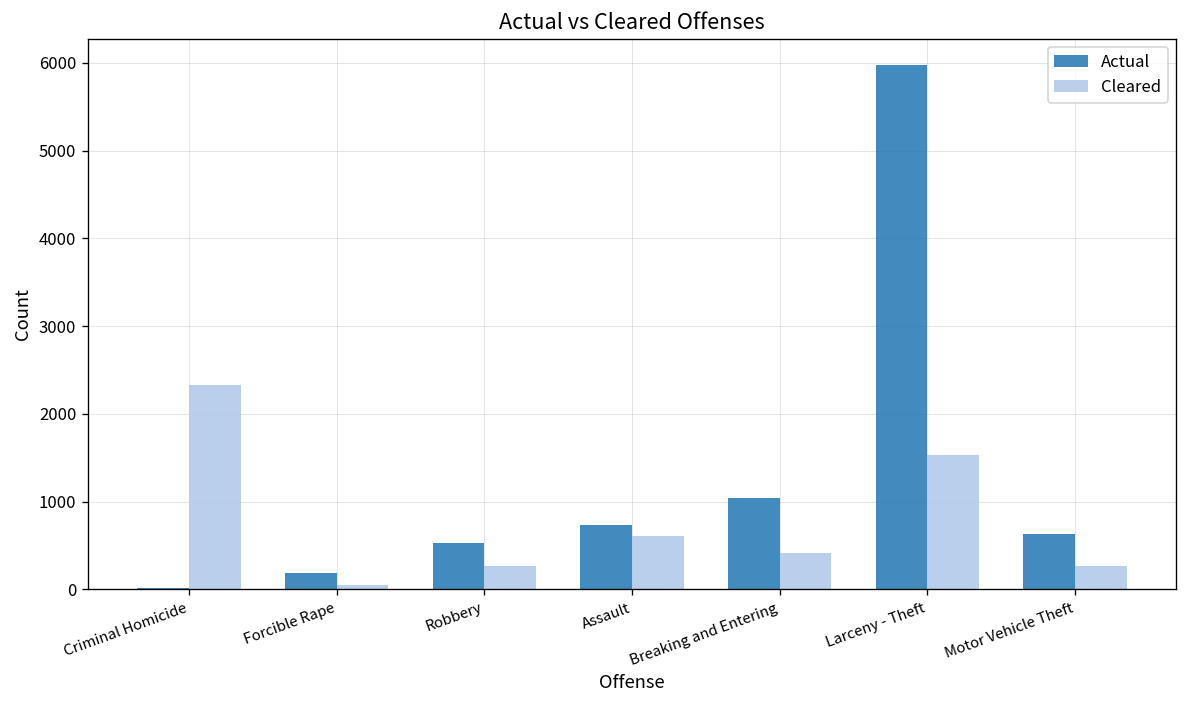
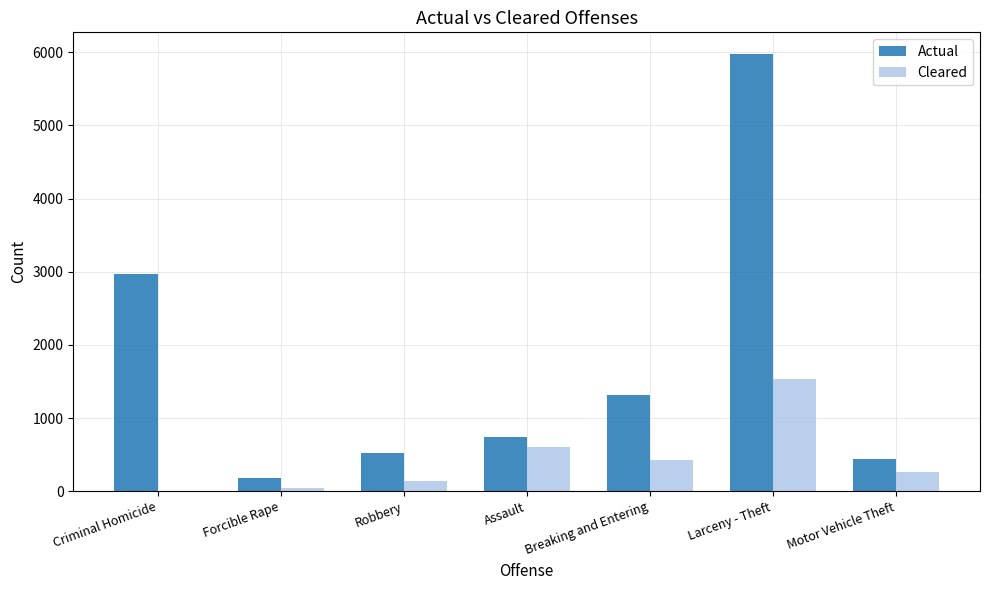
Actual, Criminal Homicide: 0 -> 3000
Cleared, Criminal Homicide: 2300 -> 0
Cleared, Robbery: 300 -> 100
Actual, Breaking and Entering: 1000 -> 1300
Actual, Motor Vehicle Theft: 600 -> 400
